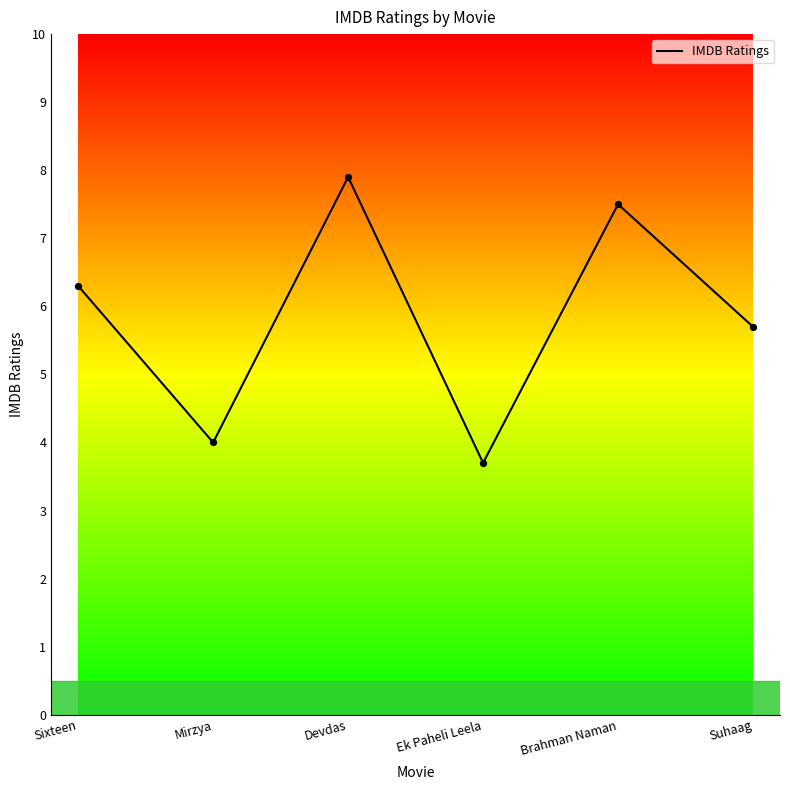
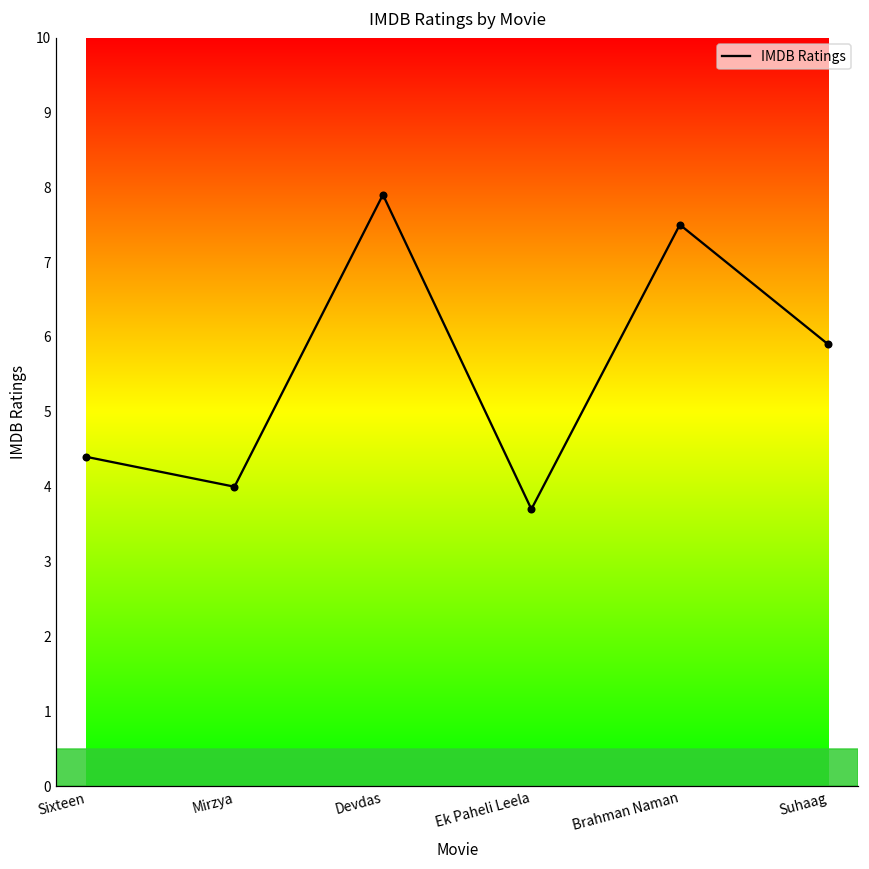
Sixteen: 6.3 -> 4.4
Suhaag: 5.7 -> 5.9
